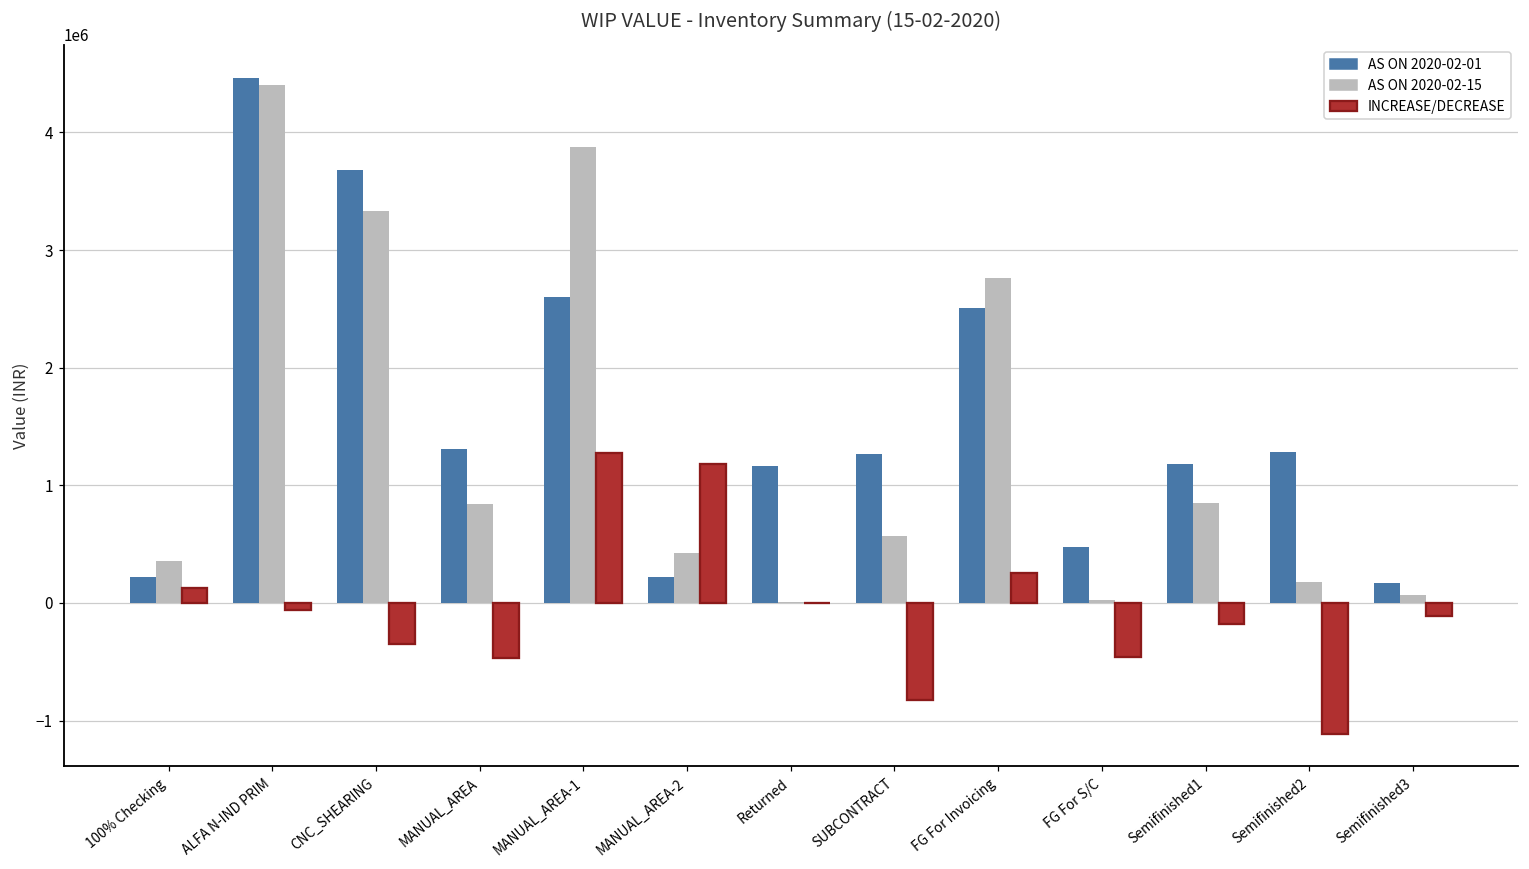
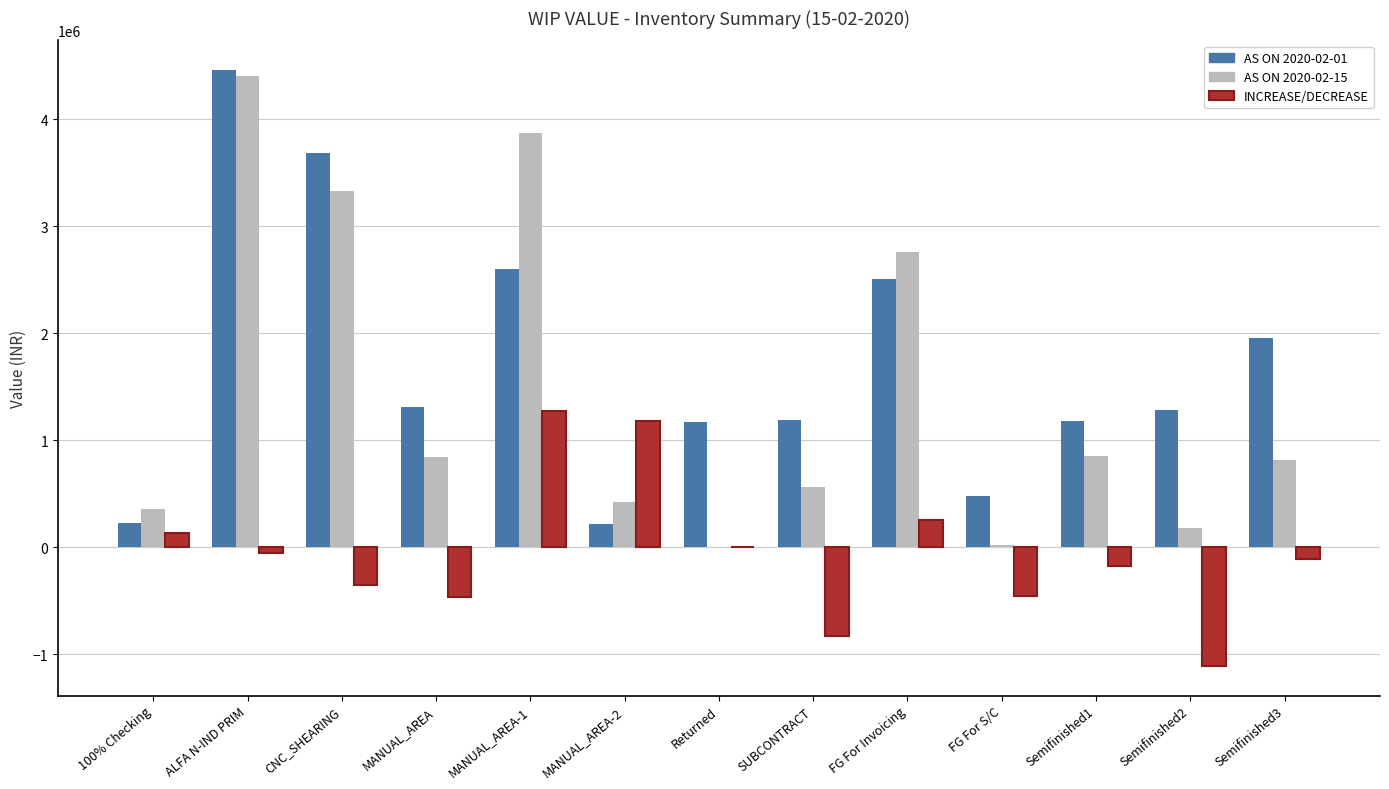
AS ON 2020-02-01, SUBCONTRACT: 1270000 -> 1190000
AS ON 2020-02-01, Semifinished3: 170000 -> 1960000
AS ON 2020-02-15, Semifinished3: 60000 -> 810000
